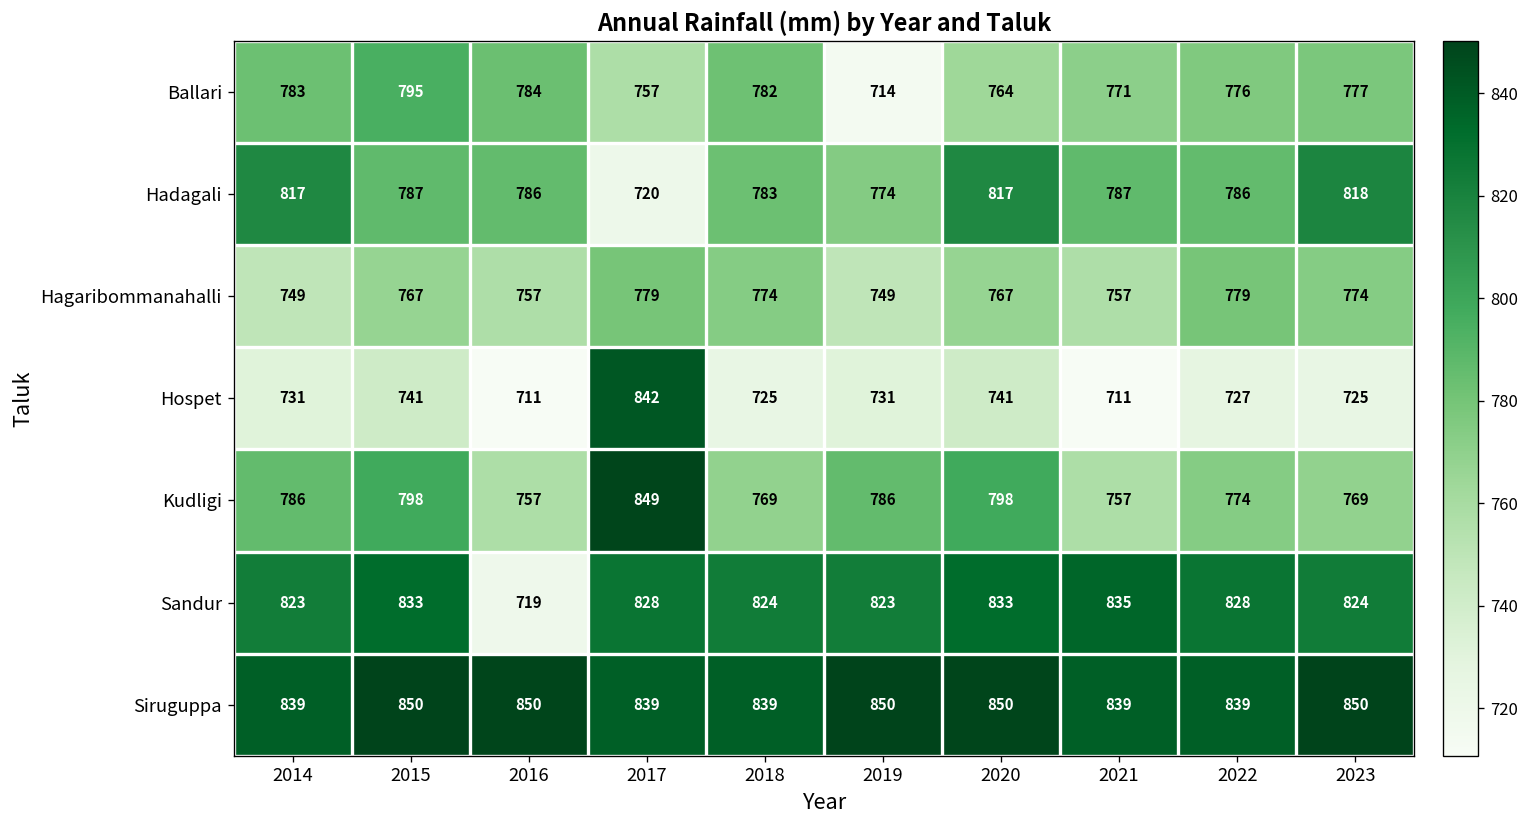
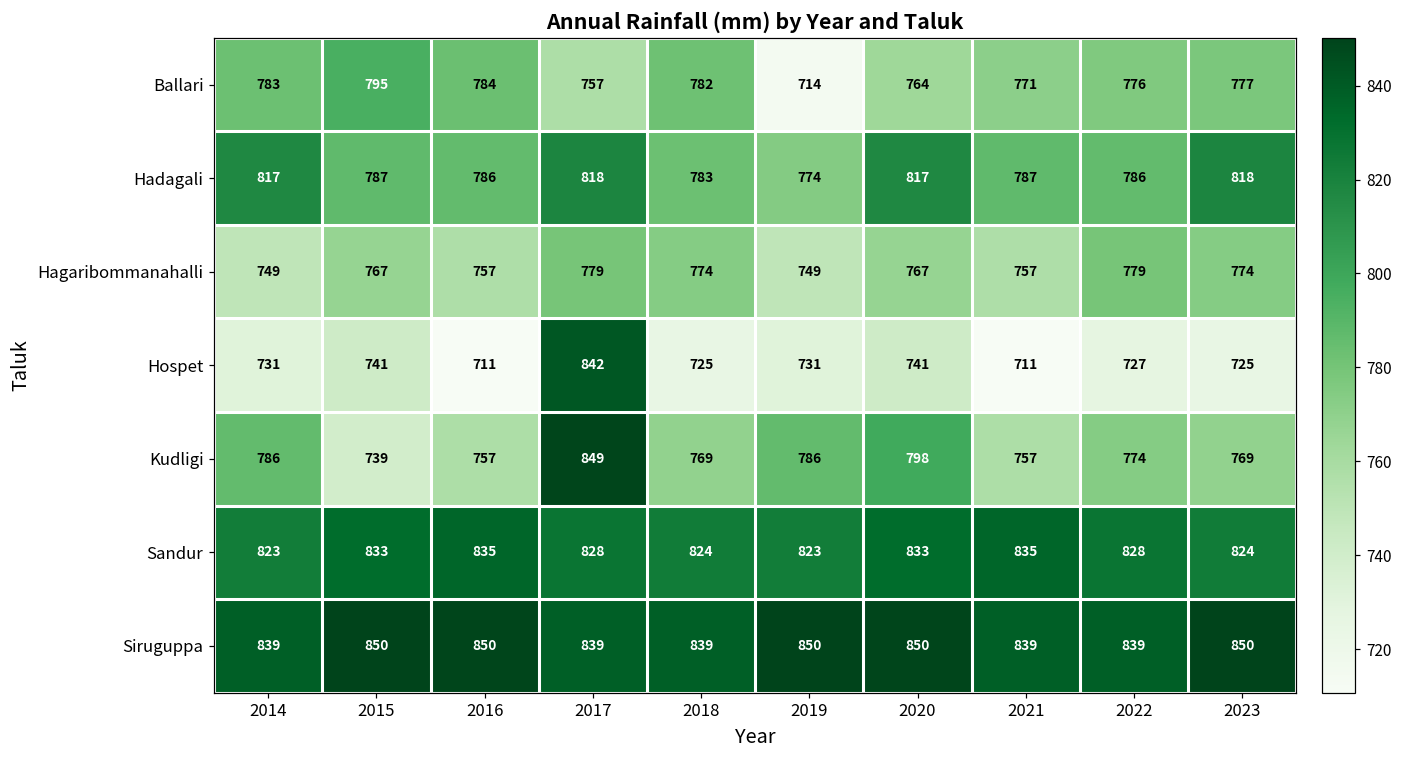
Hadagali, 2017: 720 -> 818
Kudligi, 2015: 798 -> 739
Sandur, 2016: 719 -> 835
